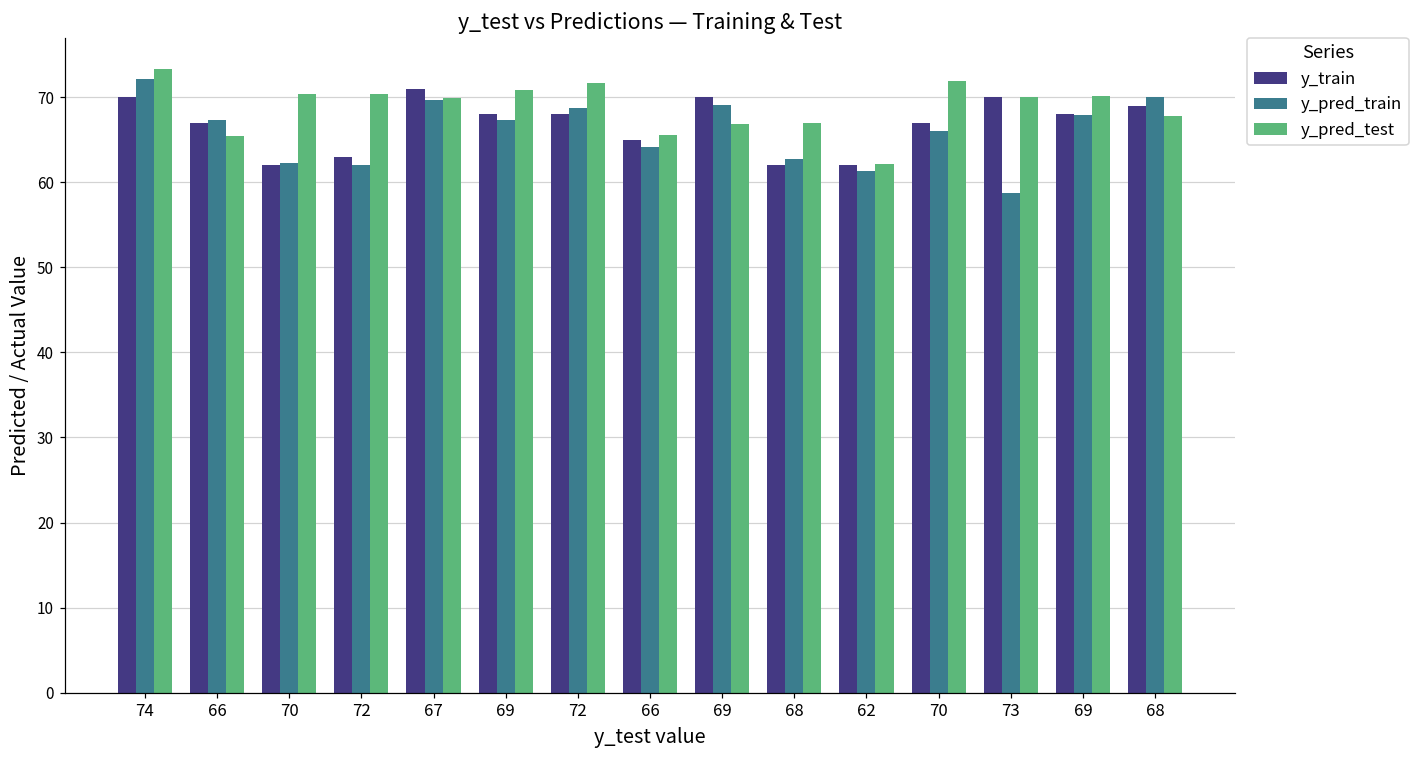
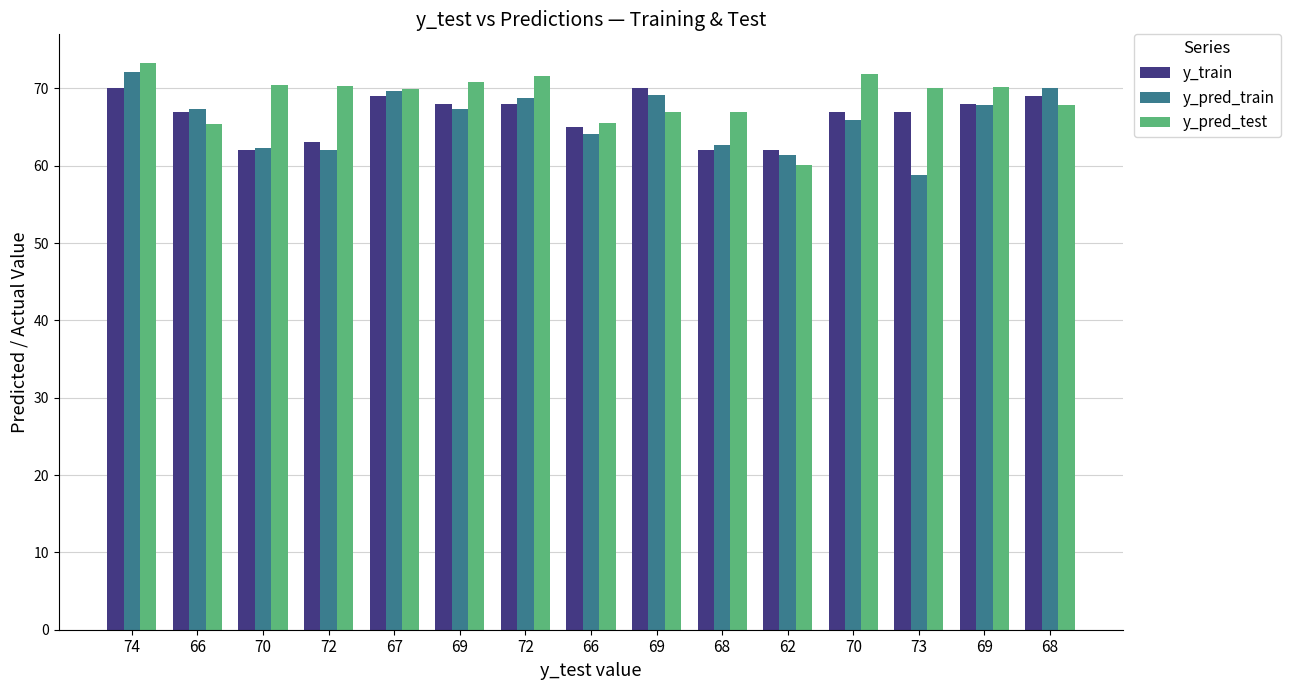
y_train, 67: 71 -> 69
y_pred_test, 62: 62 -> 60
y_train, 73: 70 -> 67
